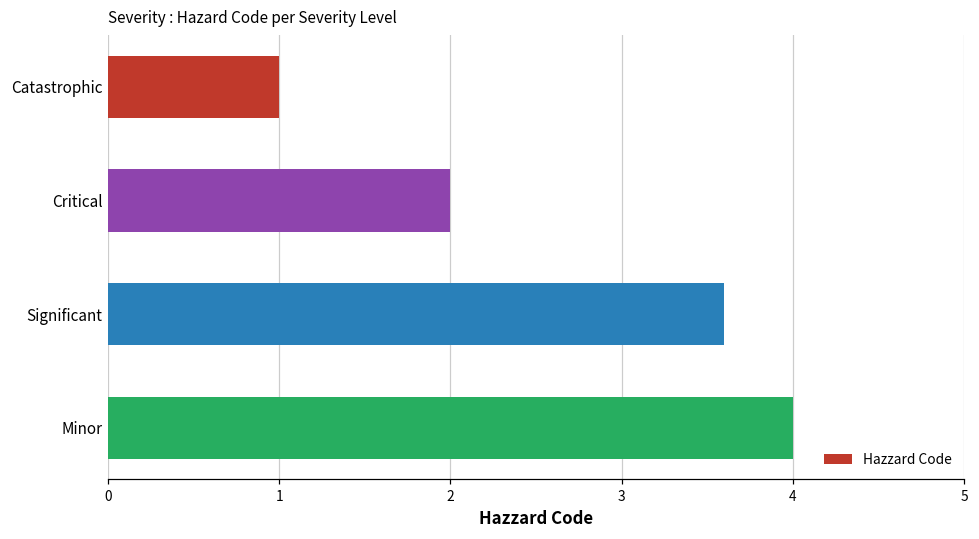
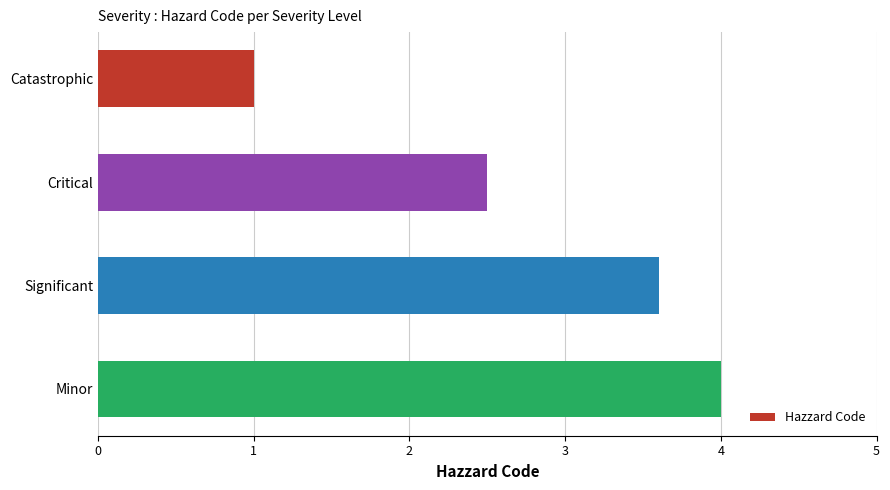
Critical: 2.0 -> 2.5
